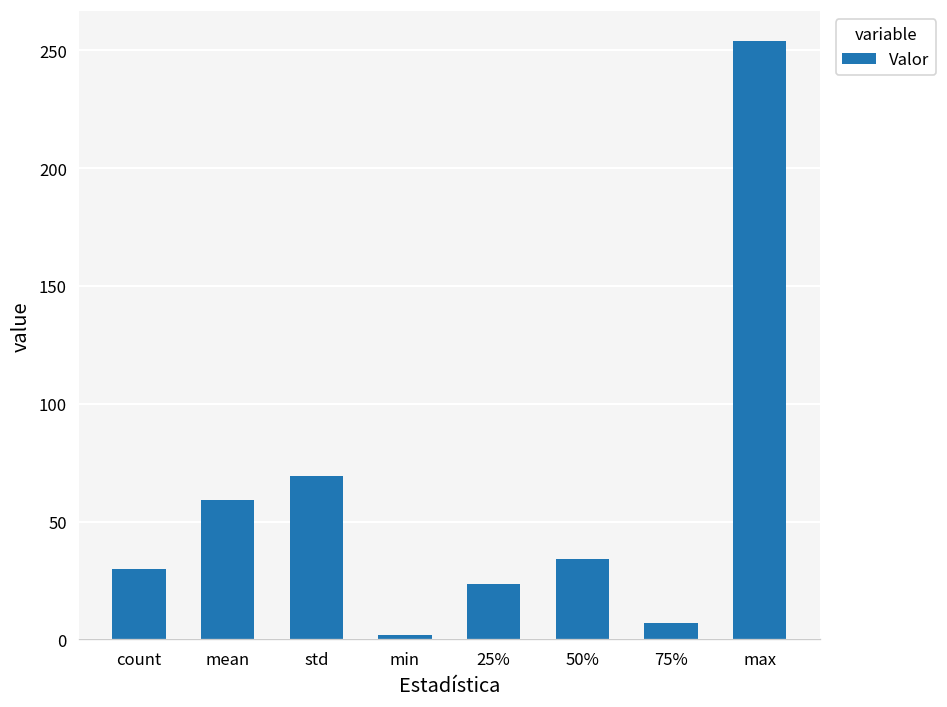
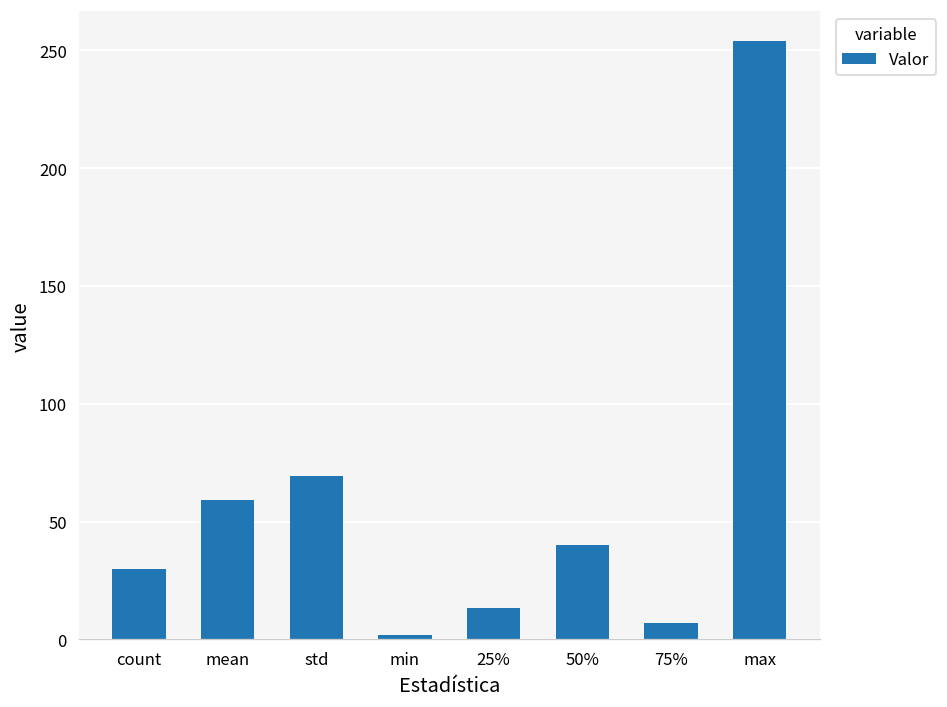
25%: 23 -> 14
50%: 34 -> 40
